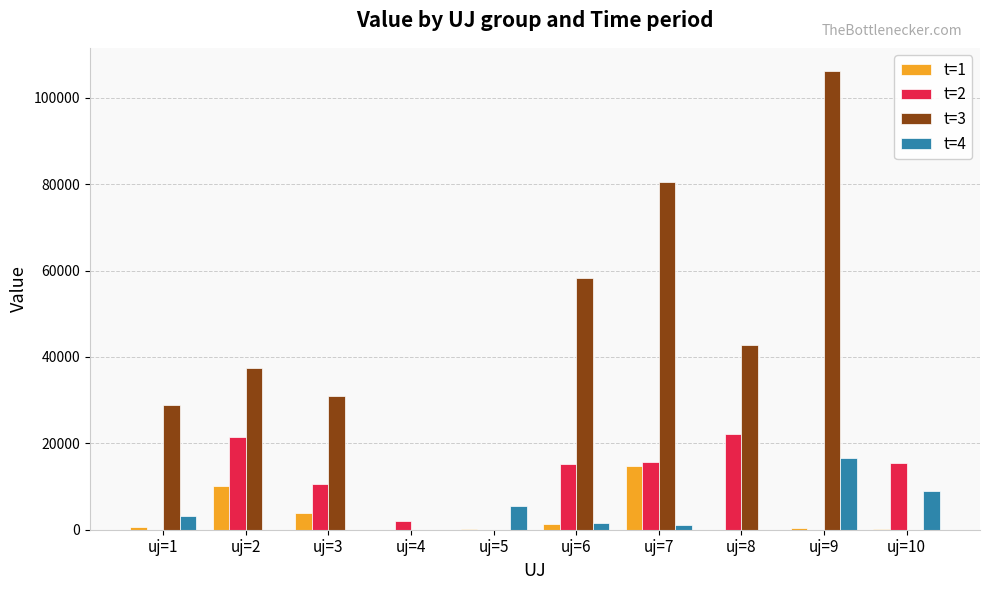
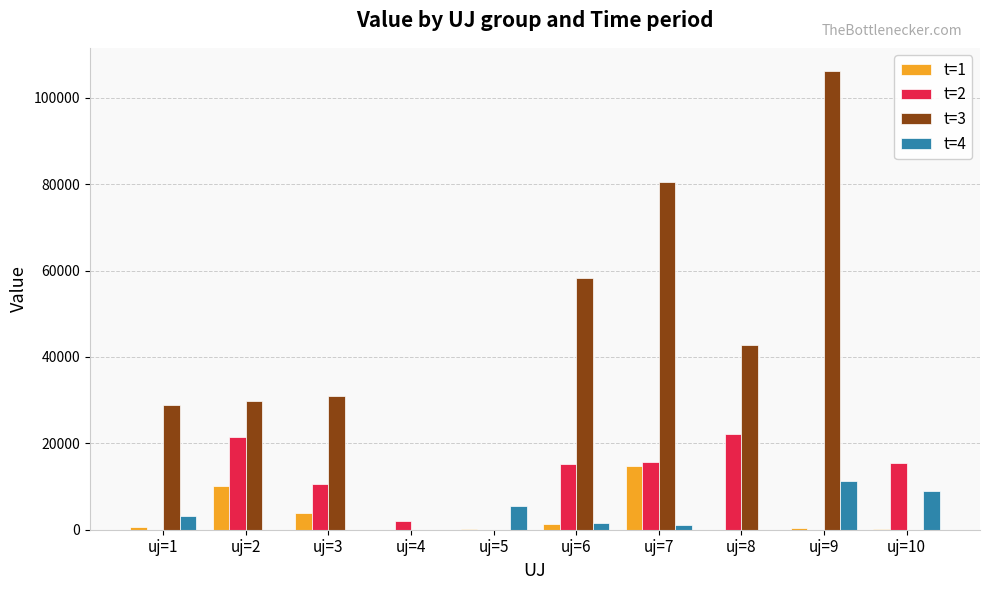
t=3, uj=2: 37000 -> 30000
t=4, uj=9: 17000 -> 11000
